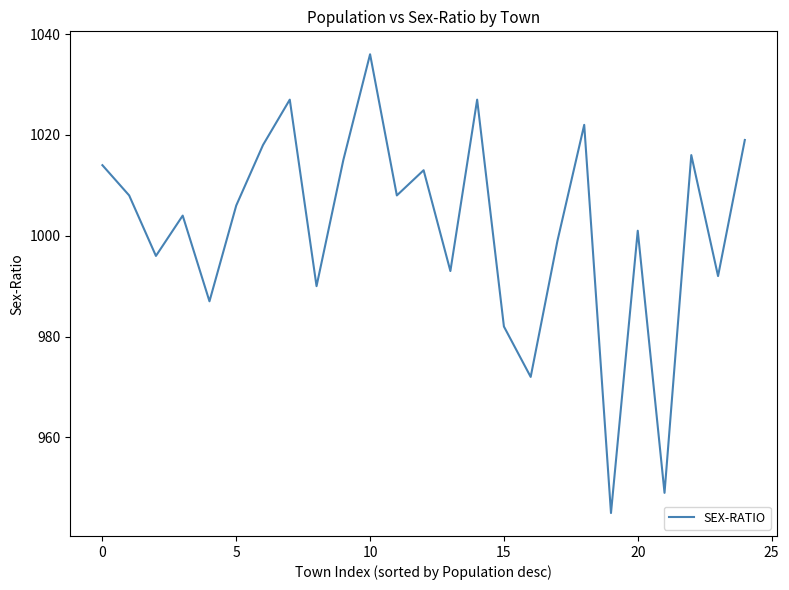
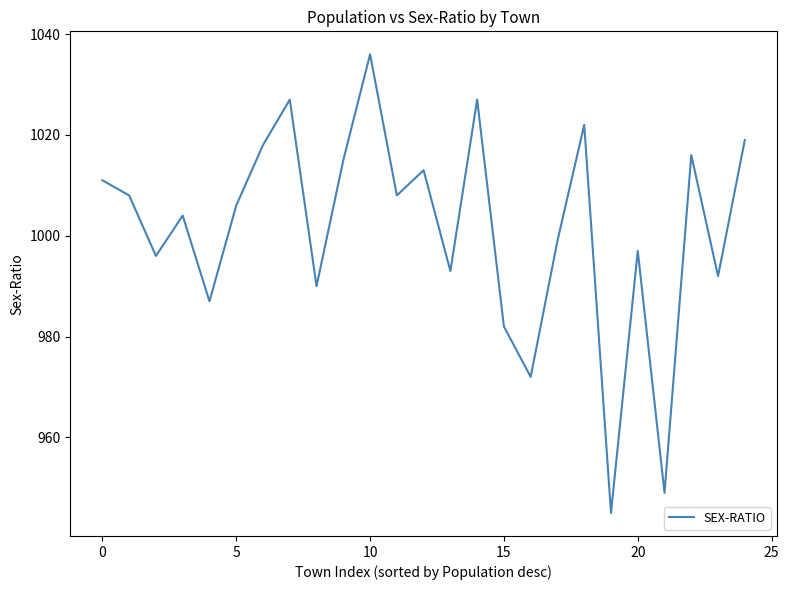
0: 1014 -> 1011
20: 1001 -> 997
